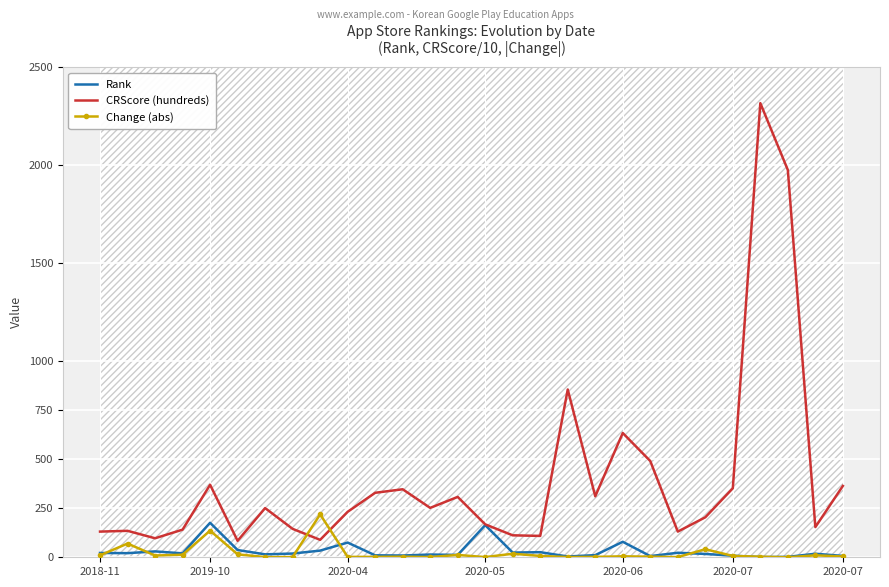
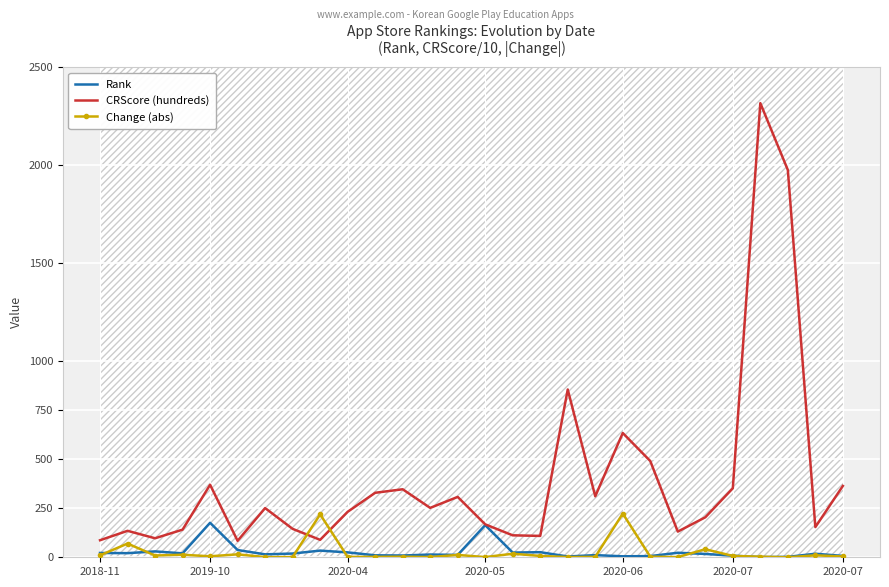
CRScore (hundreds), 2018-11: 130 -> 90
Change (abs), 2019-10: 140 -> 10
Rank, 2020-04: 80 -> 30
Rank, 2020-06: 80 -> 10
Change (abs), 2020-06: 10 -> 220
